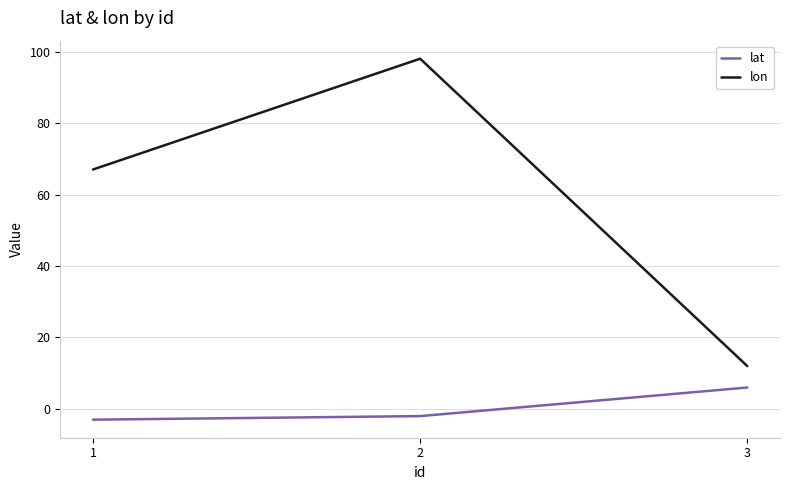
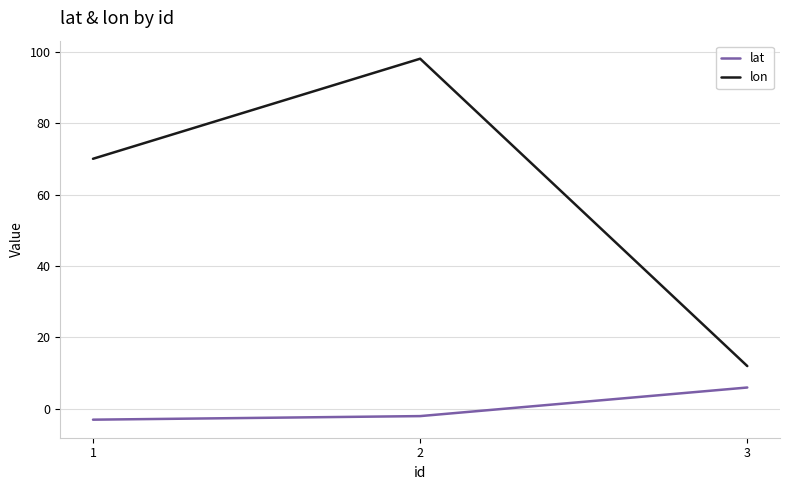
lon, 1: 67 -> 70
